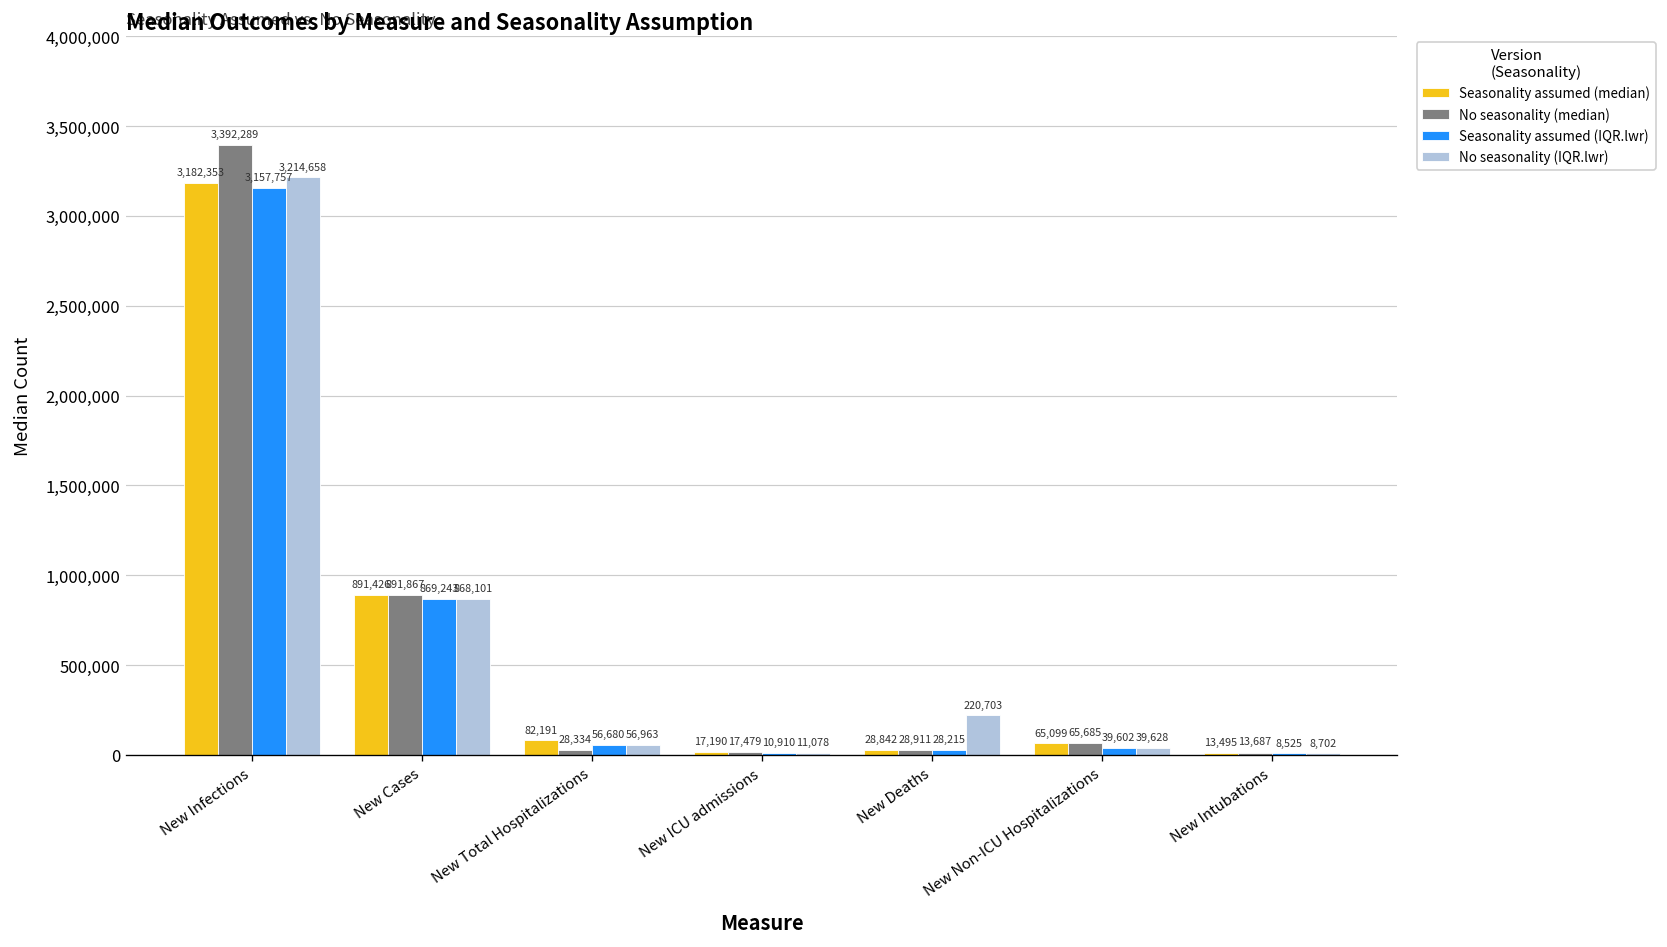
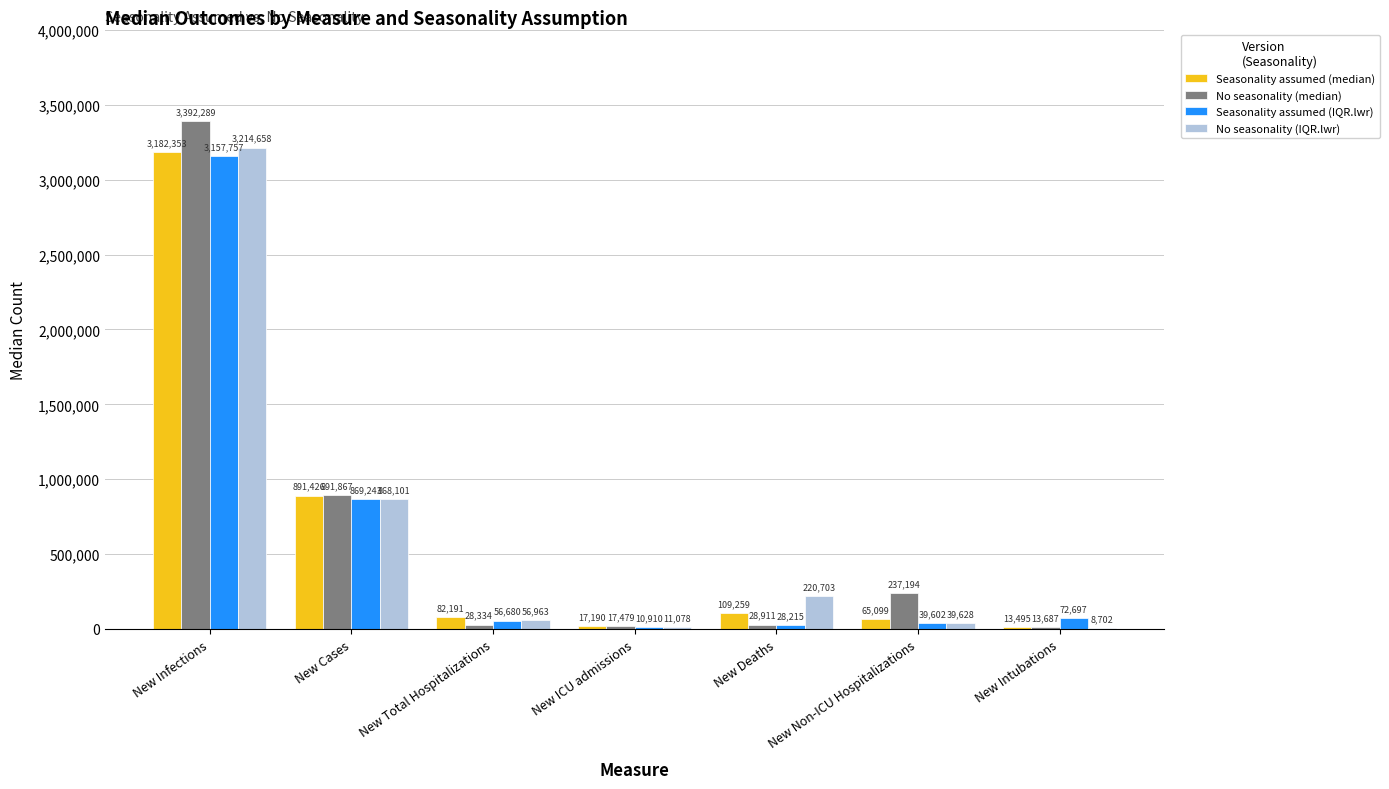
Seasonality assumed (median), New Deaths: 28,842 -> 109,259
No seasonality (median), New Non-ICU Hospitalizations: 65,685 -> 237,194
Seasonality assumed (IQR.lwr), New Intubations: 8,525 -> 72,697
